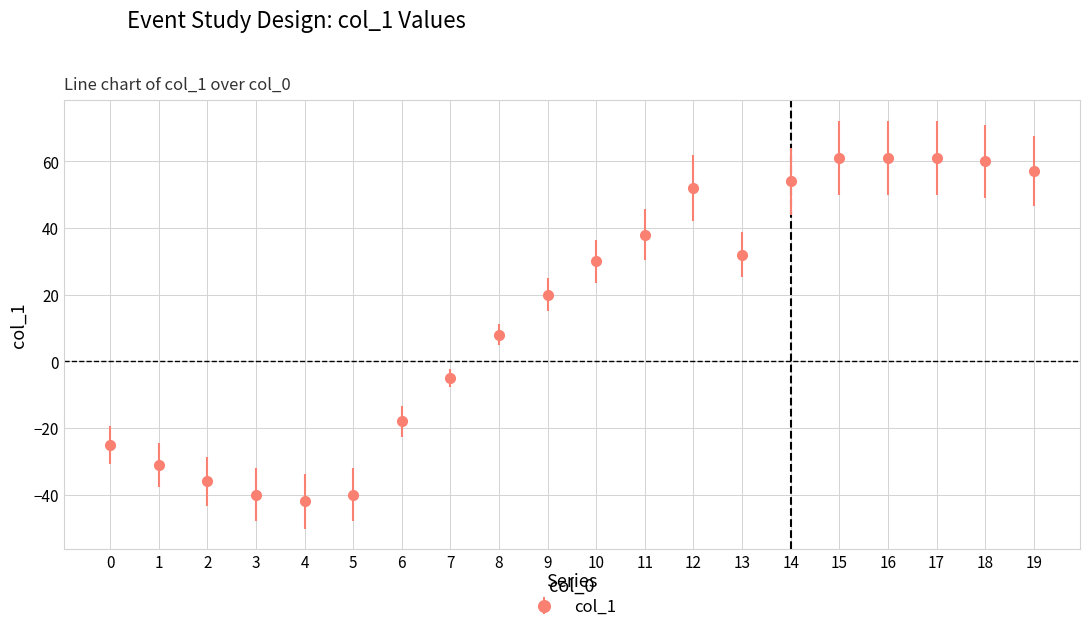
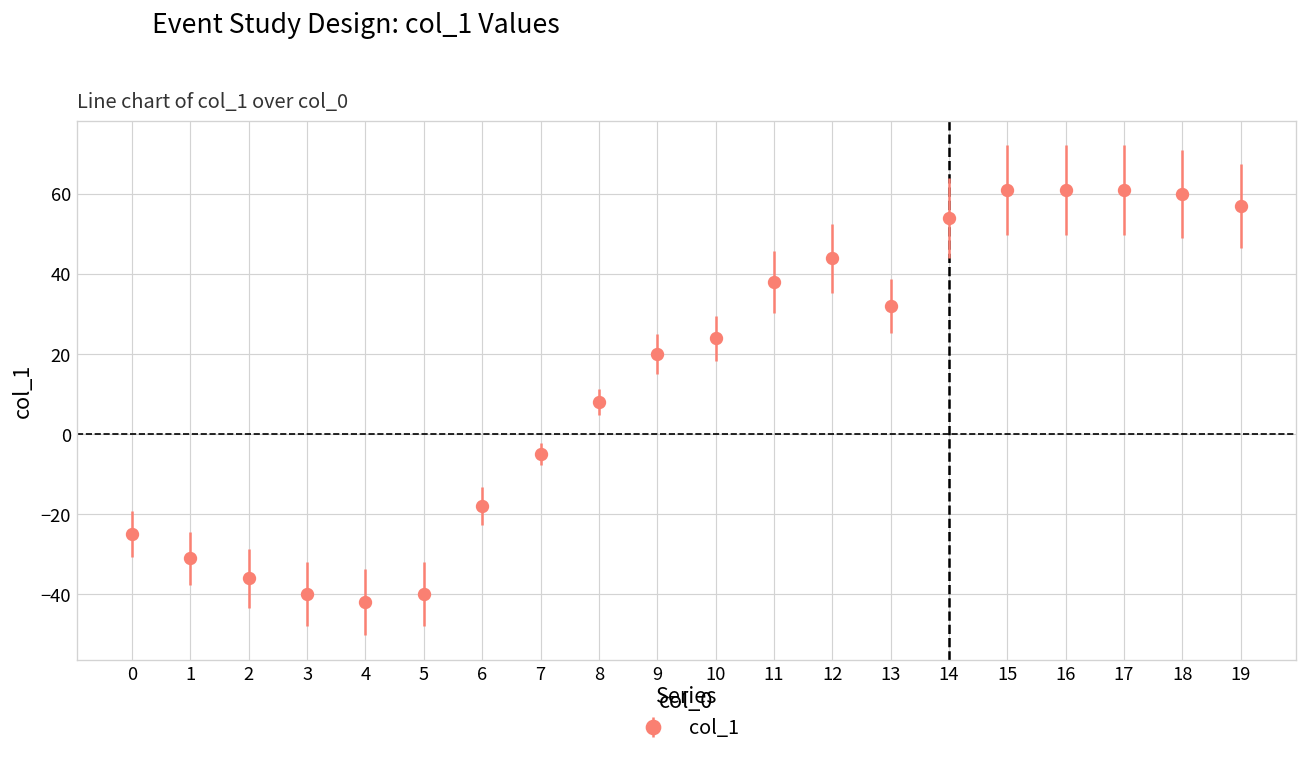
10: 30 -> 24
12: 52 -> 44
